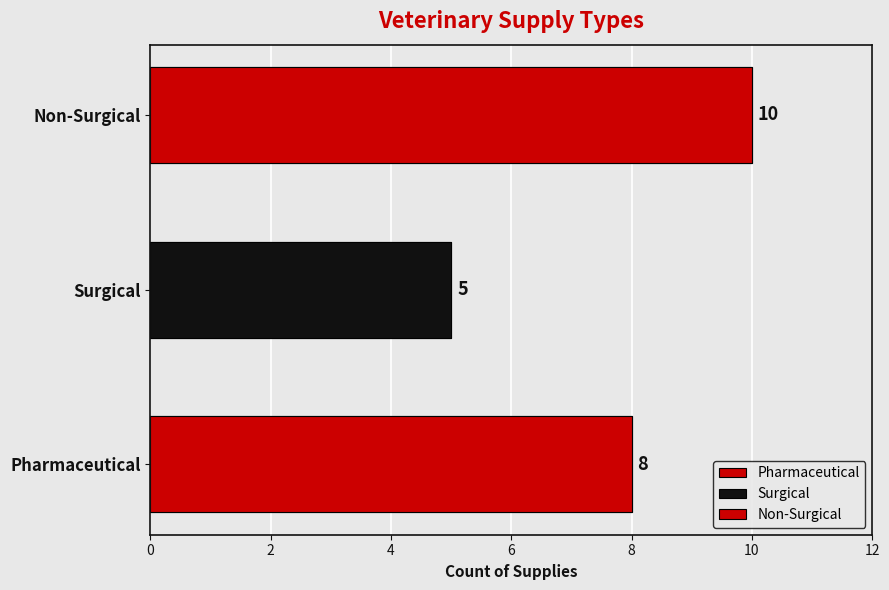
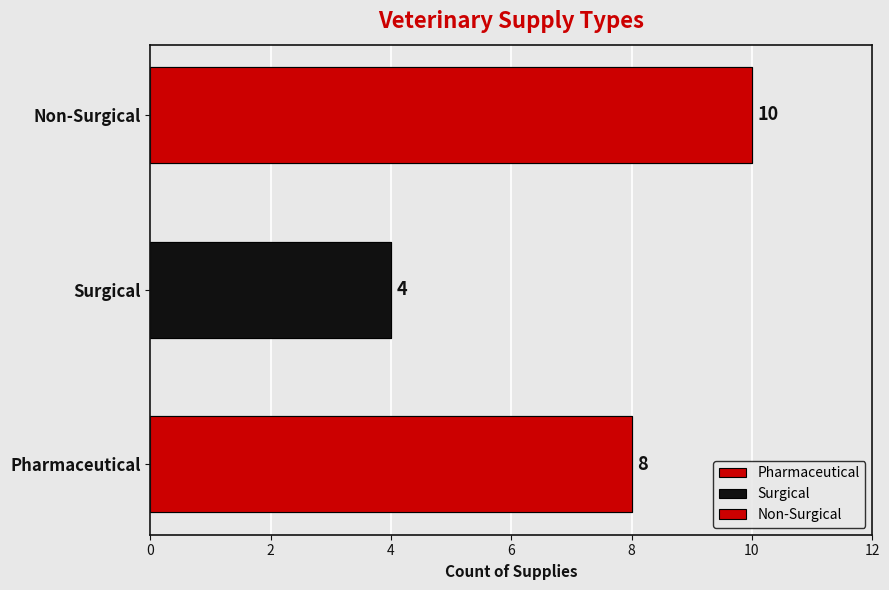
Surgical, Surgical: 5 -> 4
